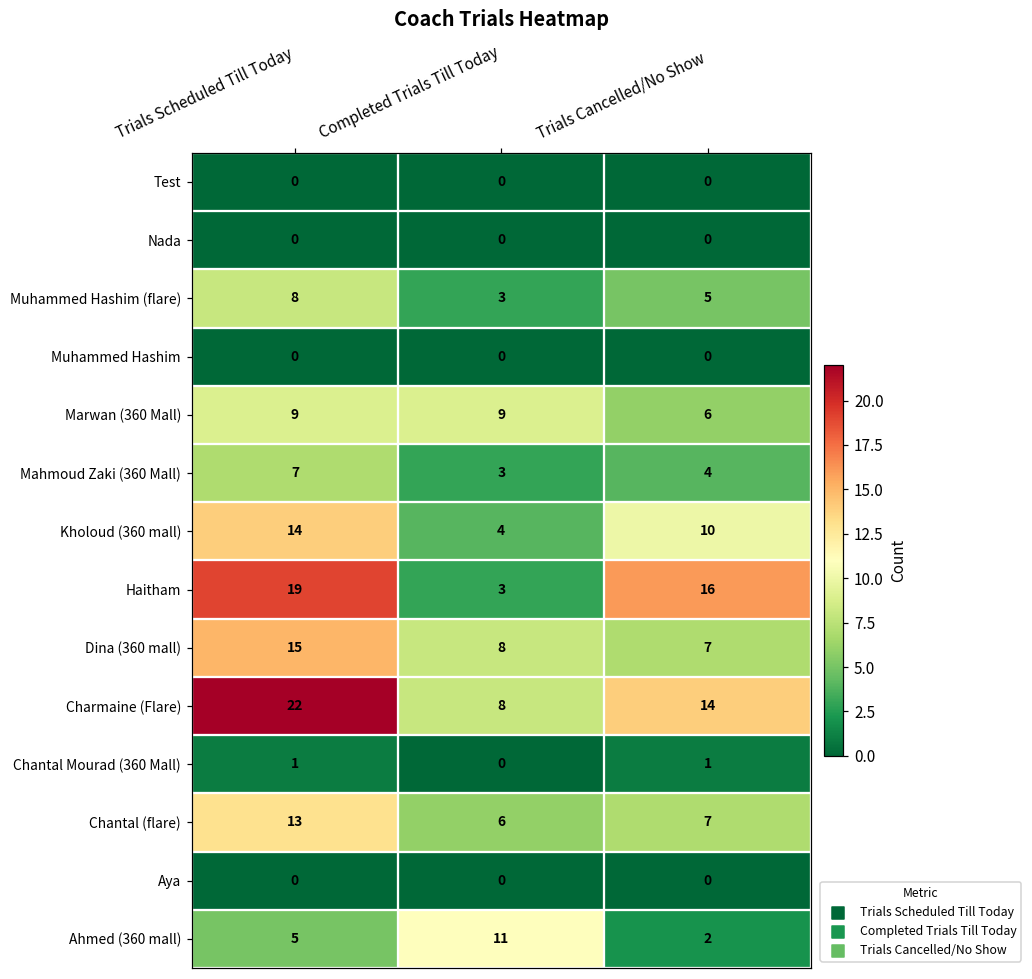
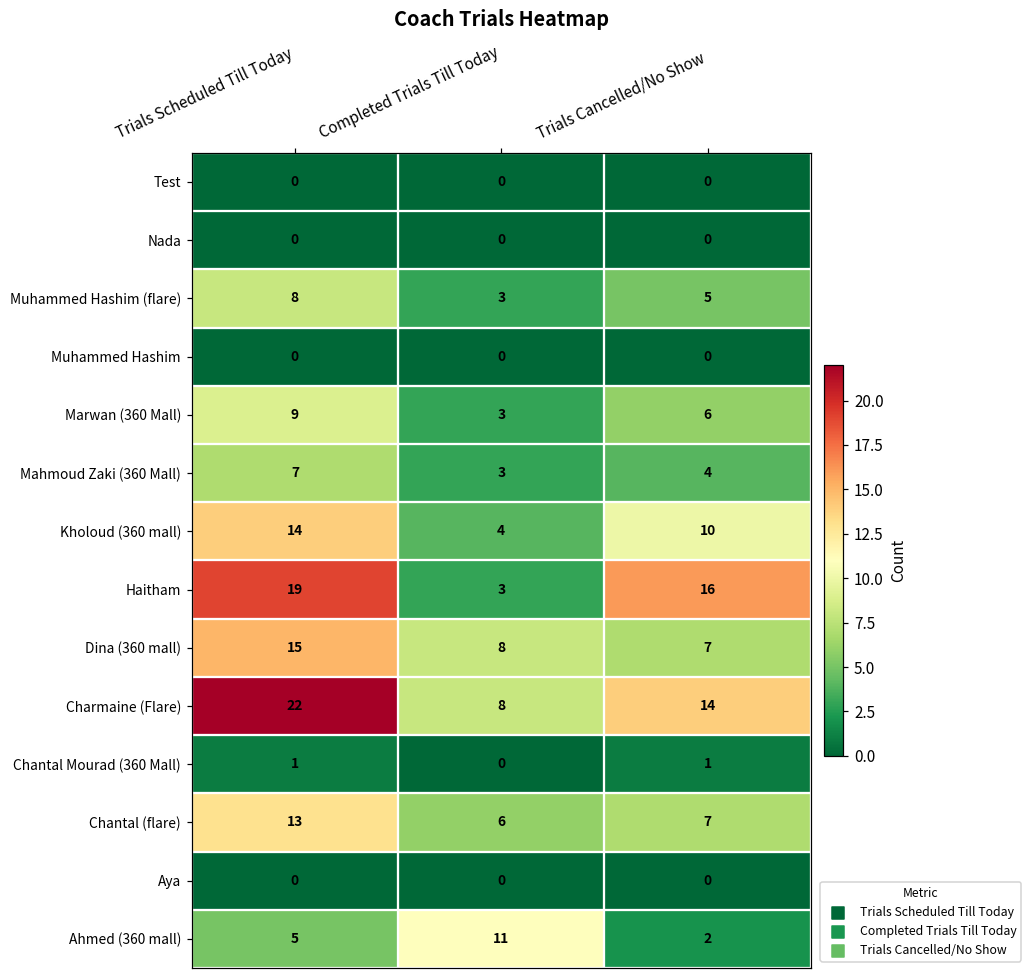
Marwan (360 Mall), Completed Trials Till Today: 9 -> 3
